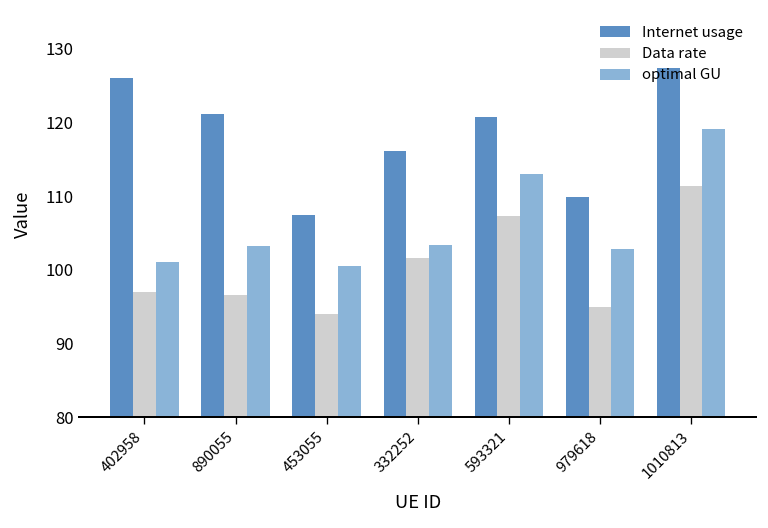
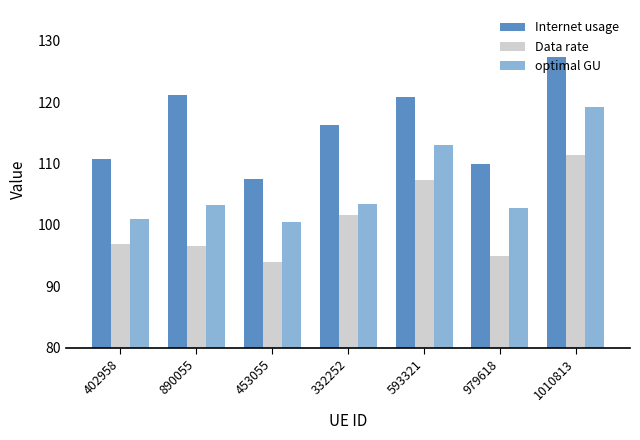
Internet usage, 402958: 126 -> 111
